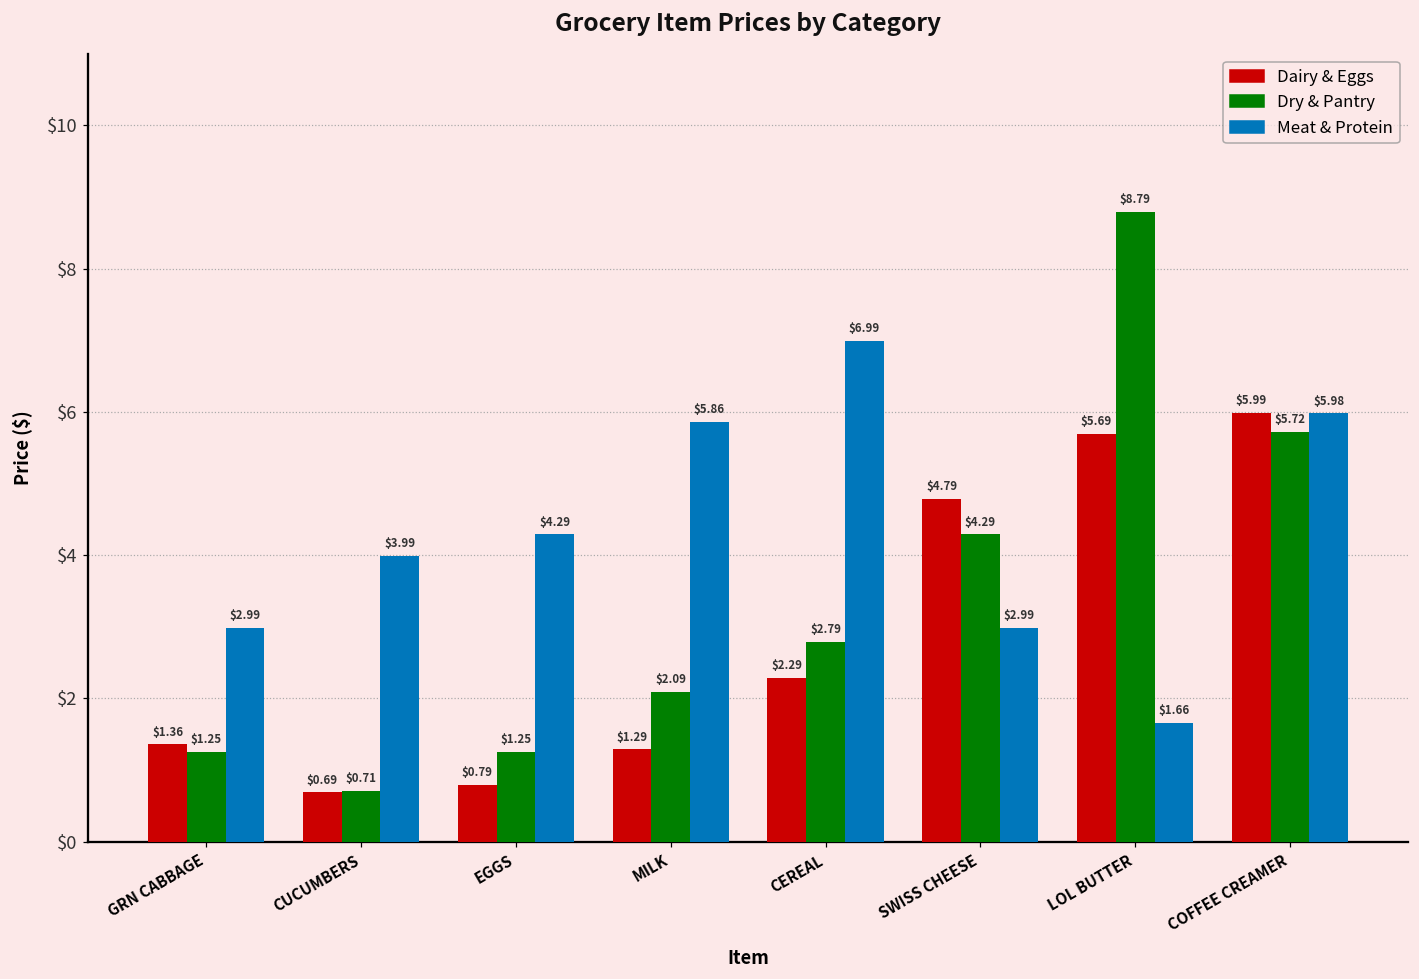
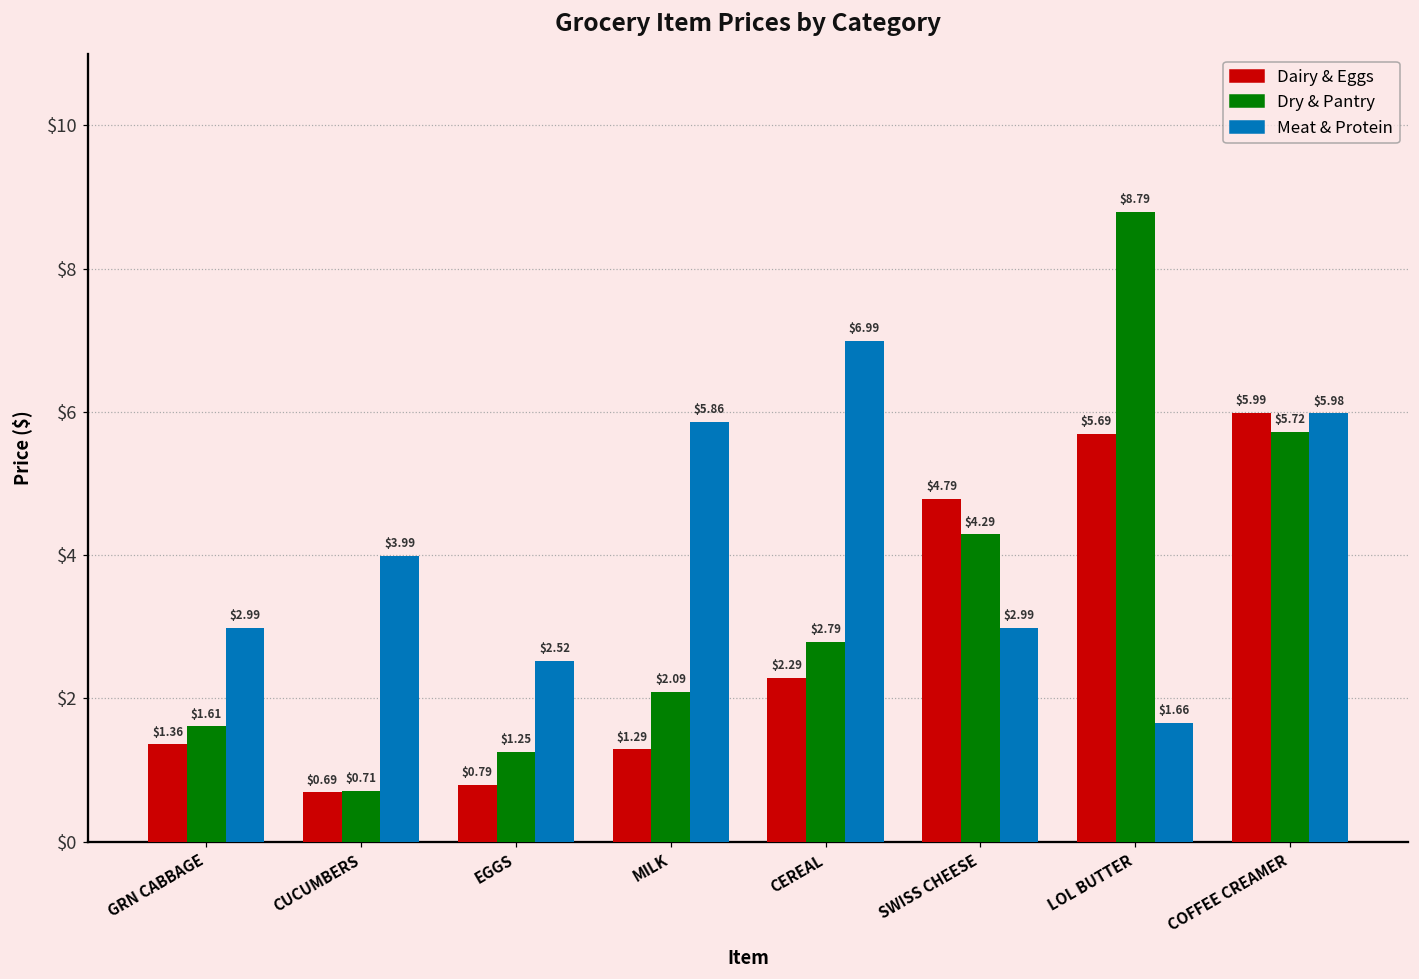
Dry & Pantry, GRN CABBAGE: $1.25 -> $1.61
Meat & Protein, EGGS: $4.29 -> $2.52
